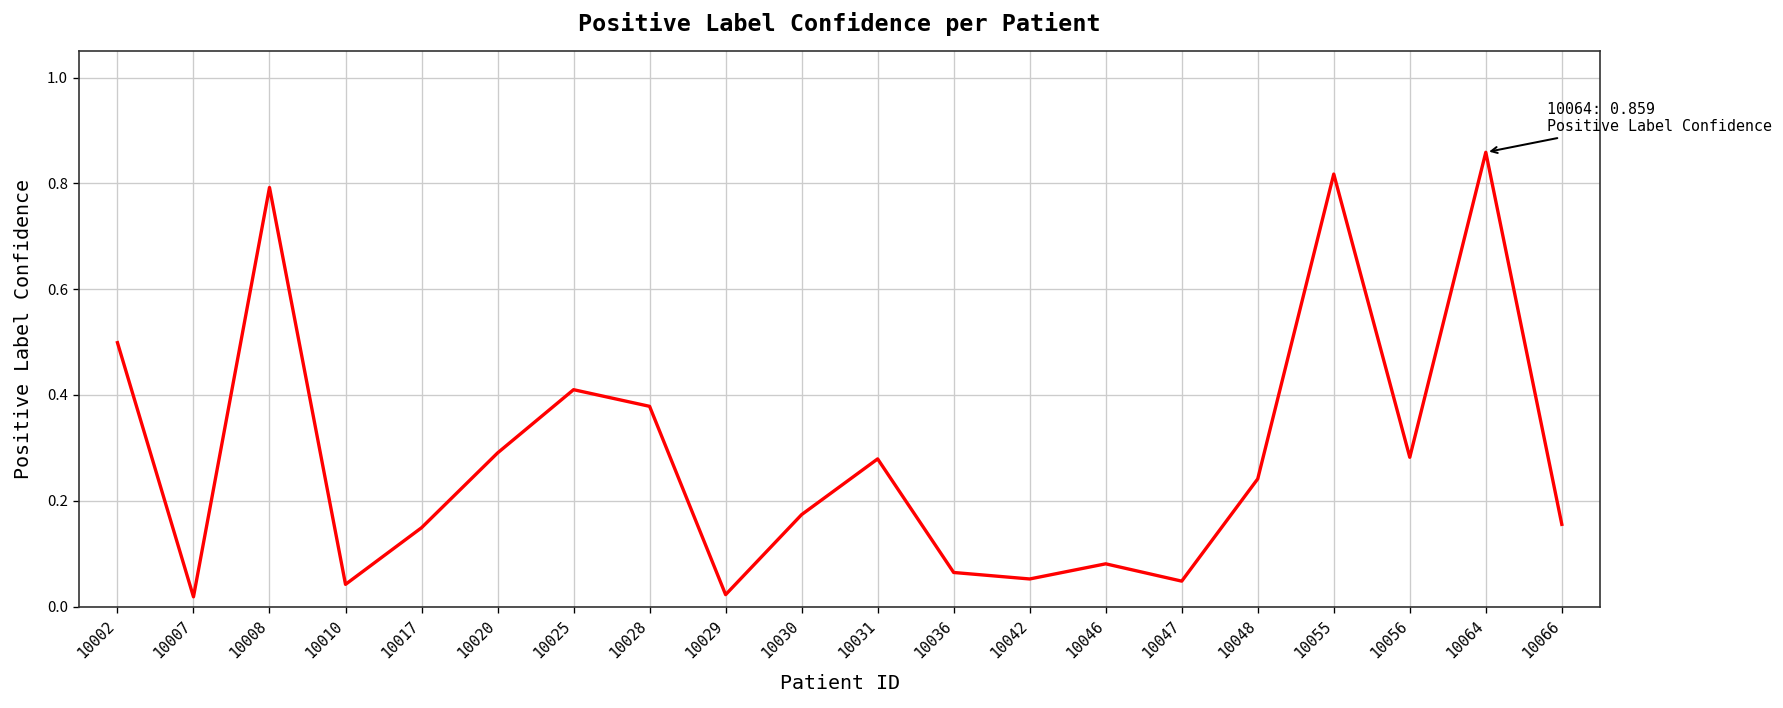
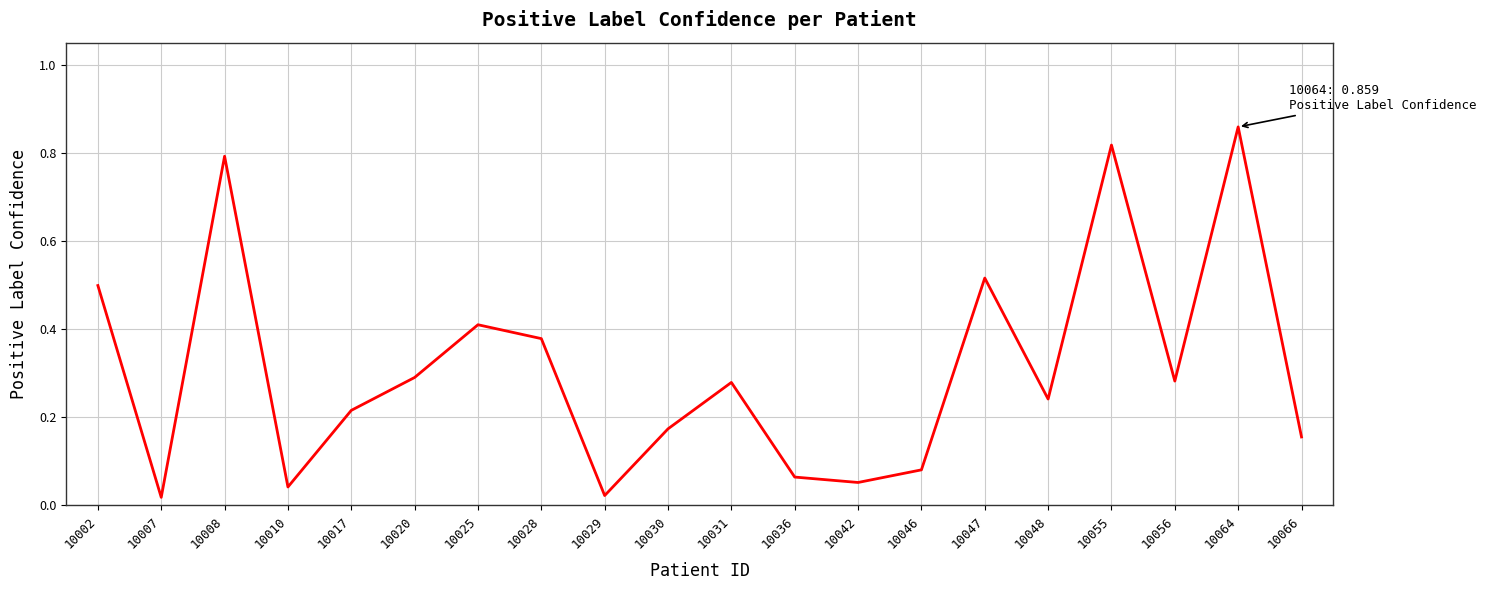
10017: 0.15 -> 0.22
10047: 0.05 -> 0.52
